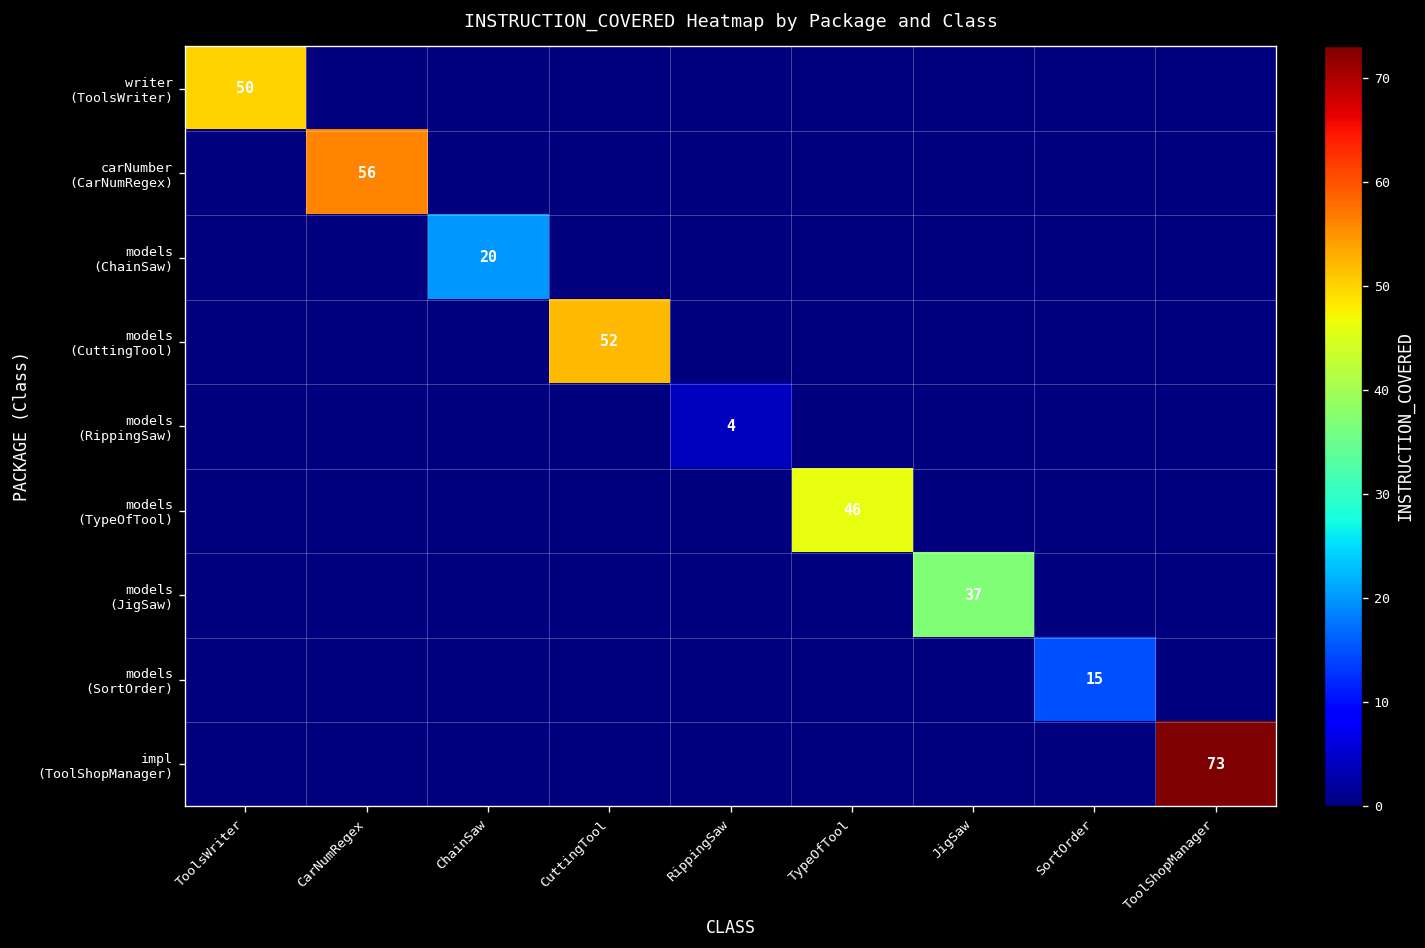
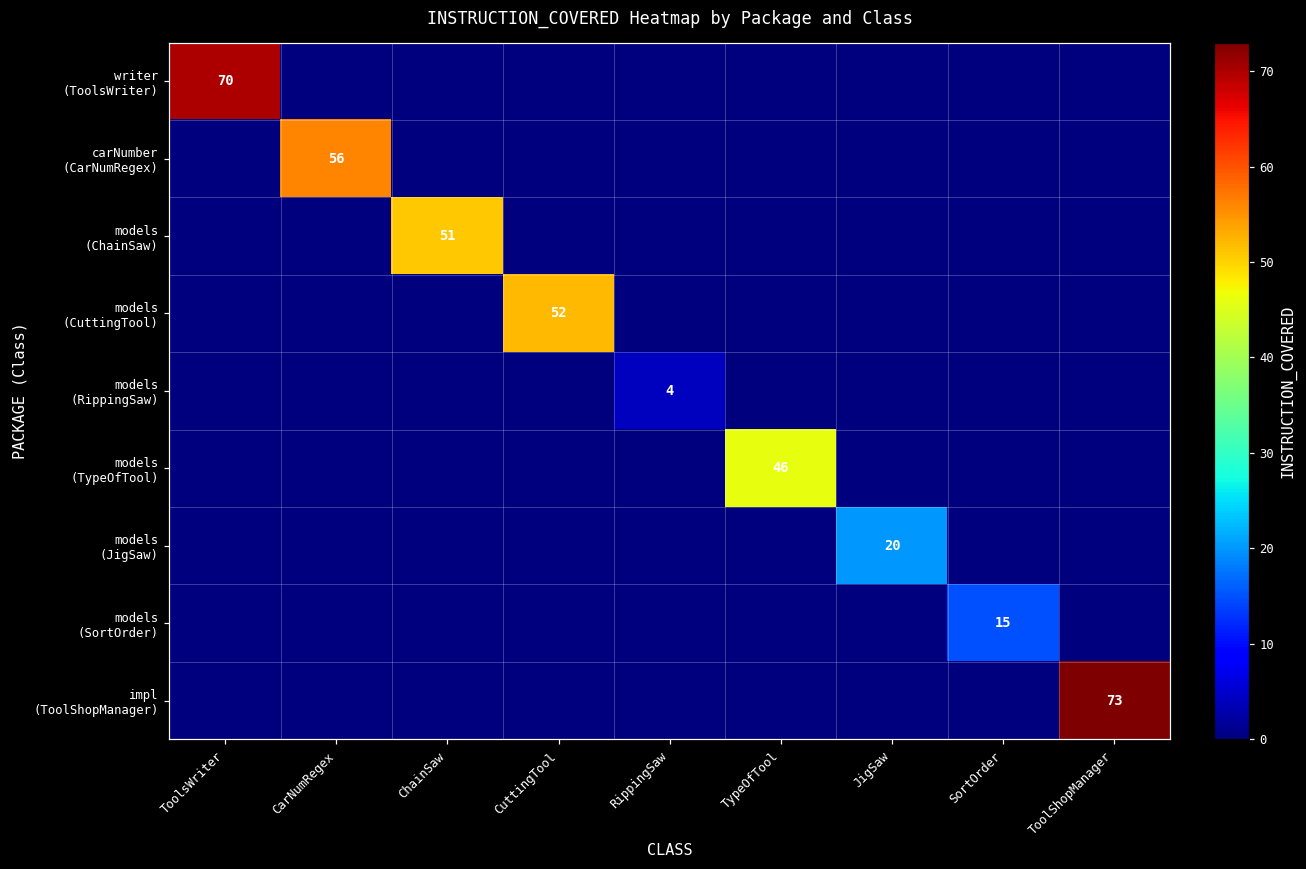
writer (ToolsWriter), ToolsWriter: 50 -> 70
models (ChainSaw), ChainSaw: 20 -> 51
models (JigSaw), JigSaw: 37 -> 20
